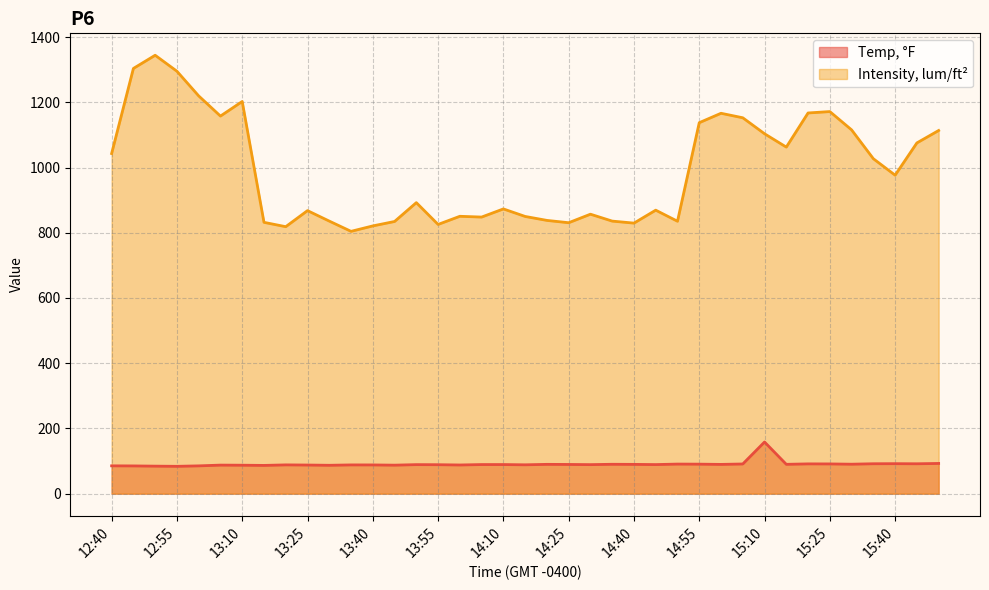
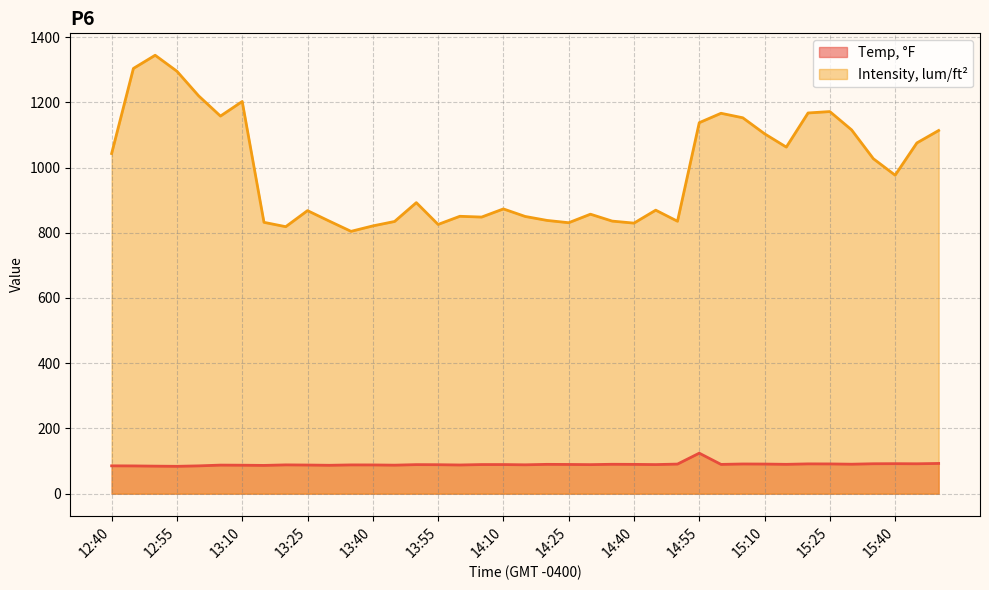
Temp, °F, 14:55: 90 -> 120
Temp, °F, 15:10: 160 -> 90
